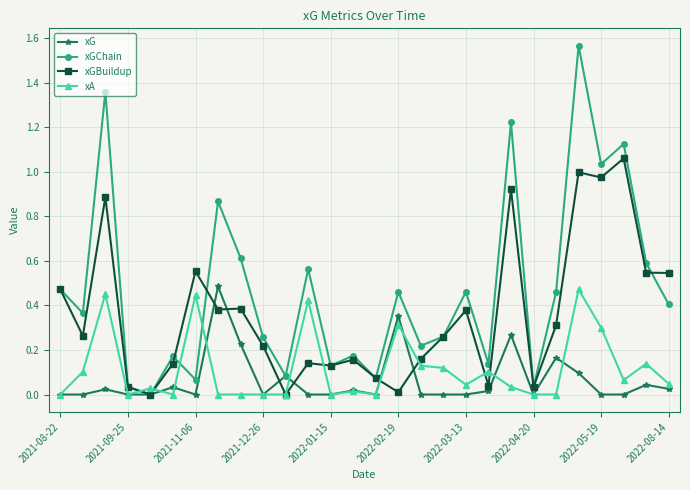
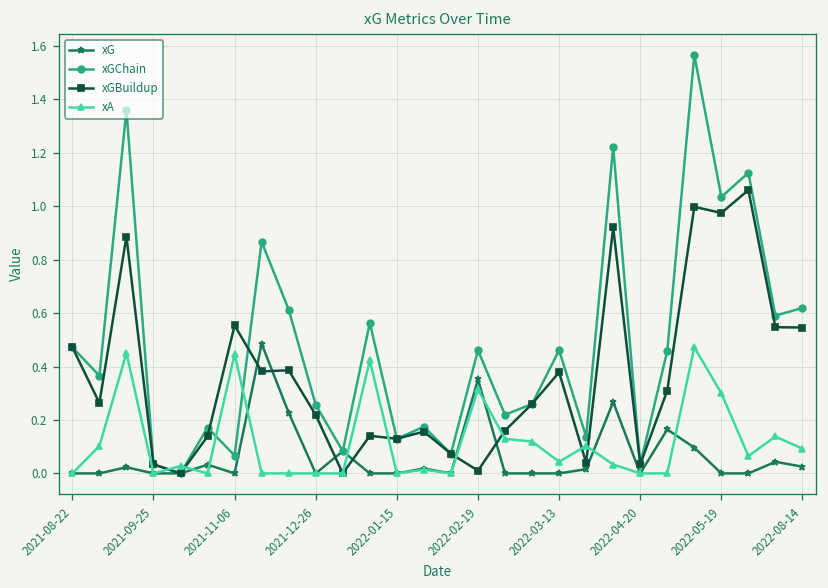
xGChain, 2022-08-14: 0.40 -> 0.62
xA, 2022-08-14: 0.05 -> 0.09
